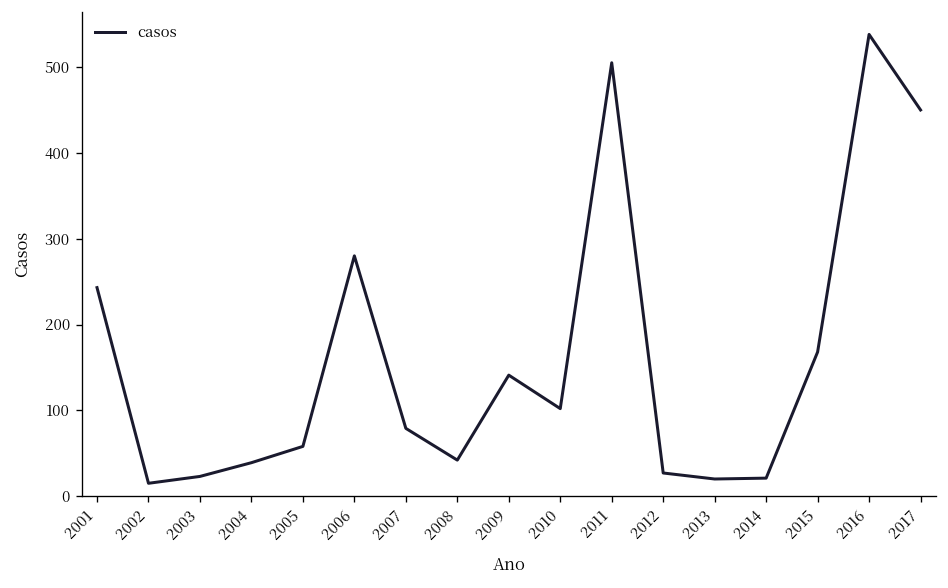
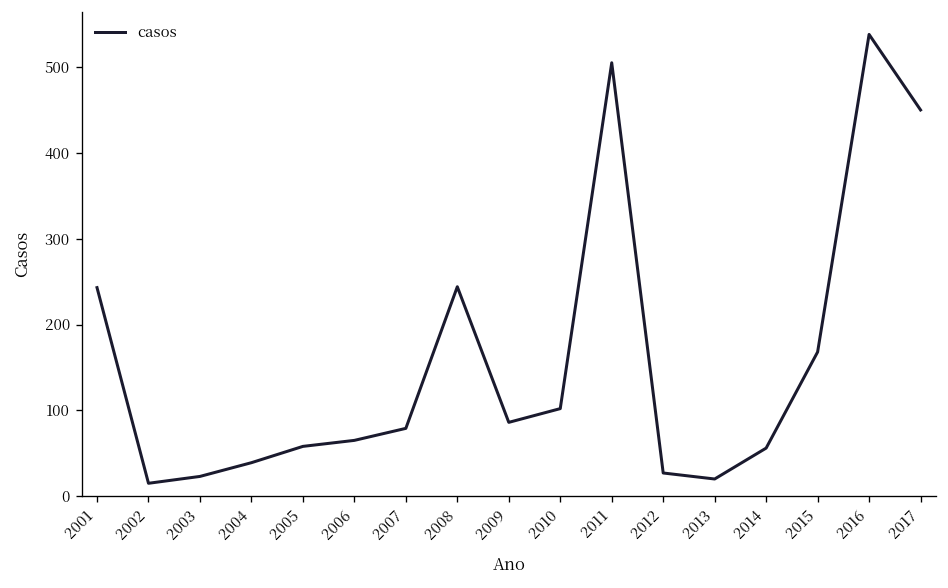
2006: 280 -> 70
2008: 40 -> 240
2009: 140 -> 90
2014: 20 -> 60
